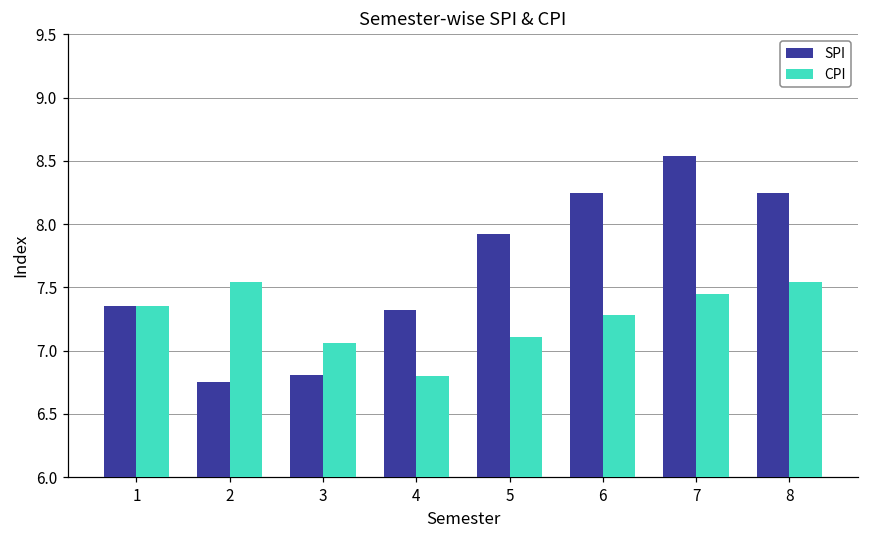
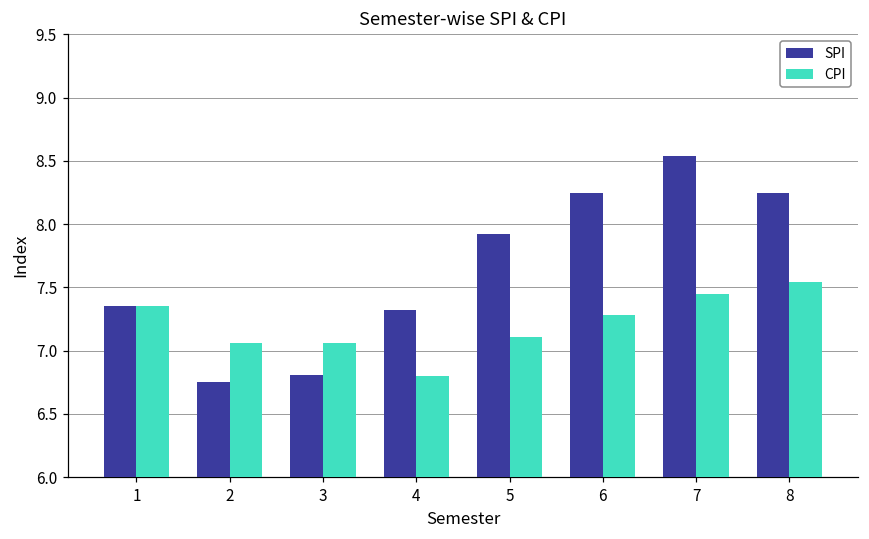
CPI, 2: 7.54 -> 7.06
